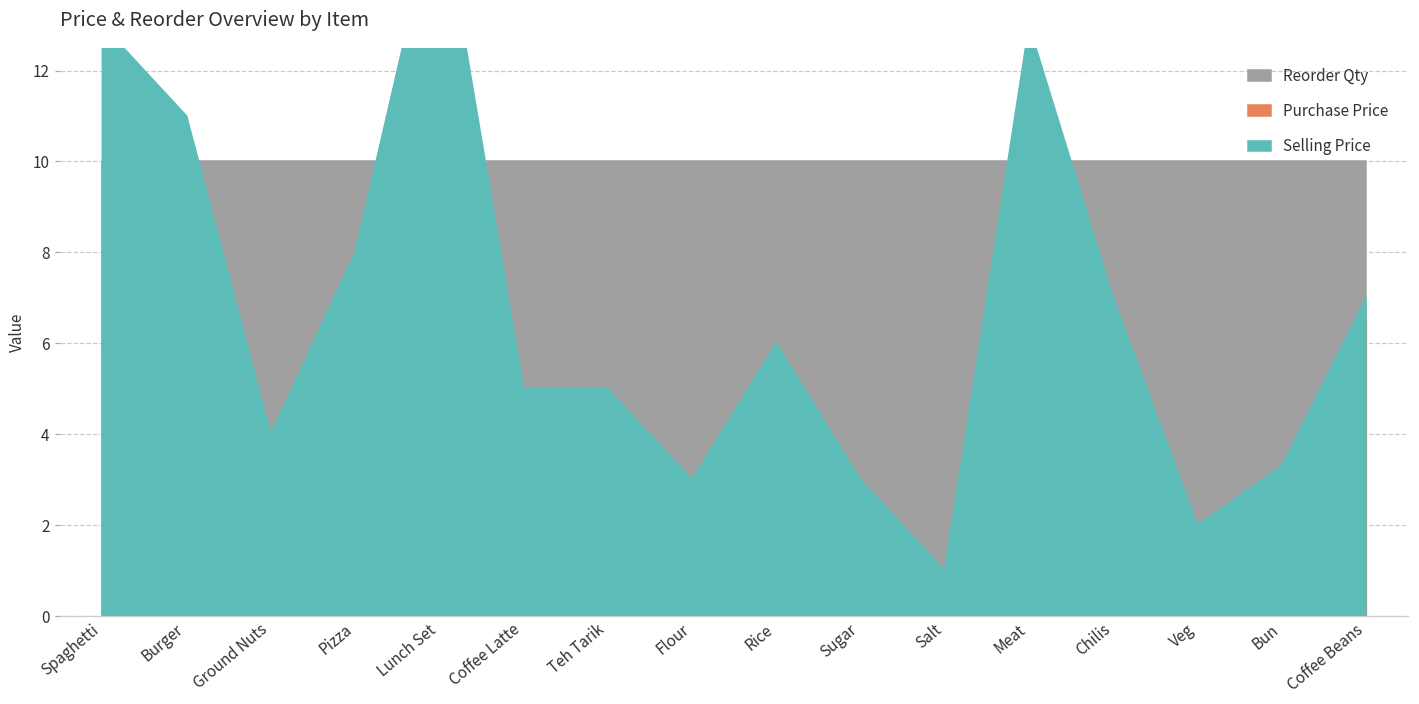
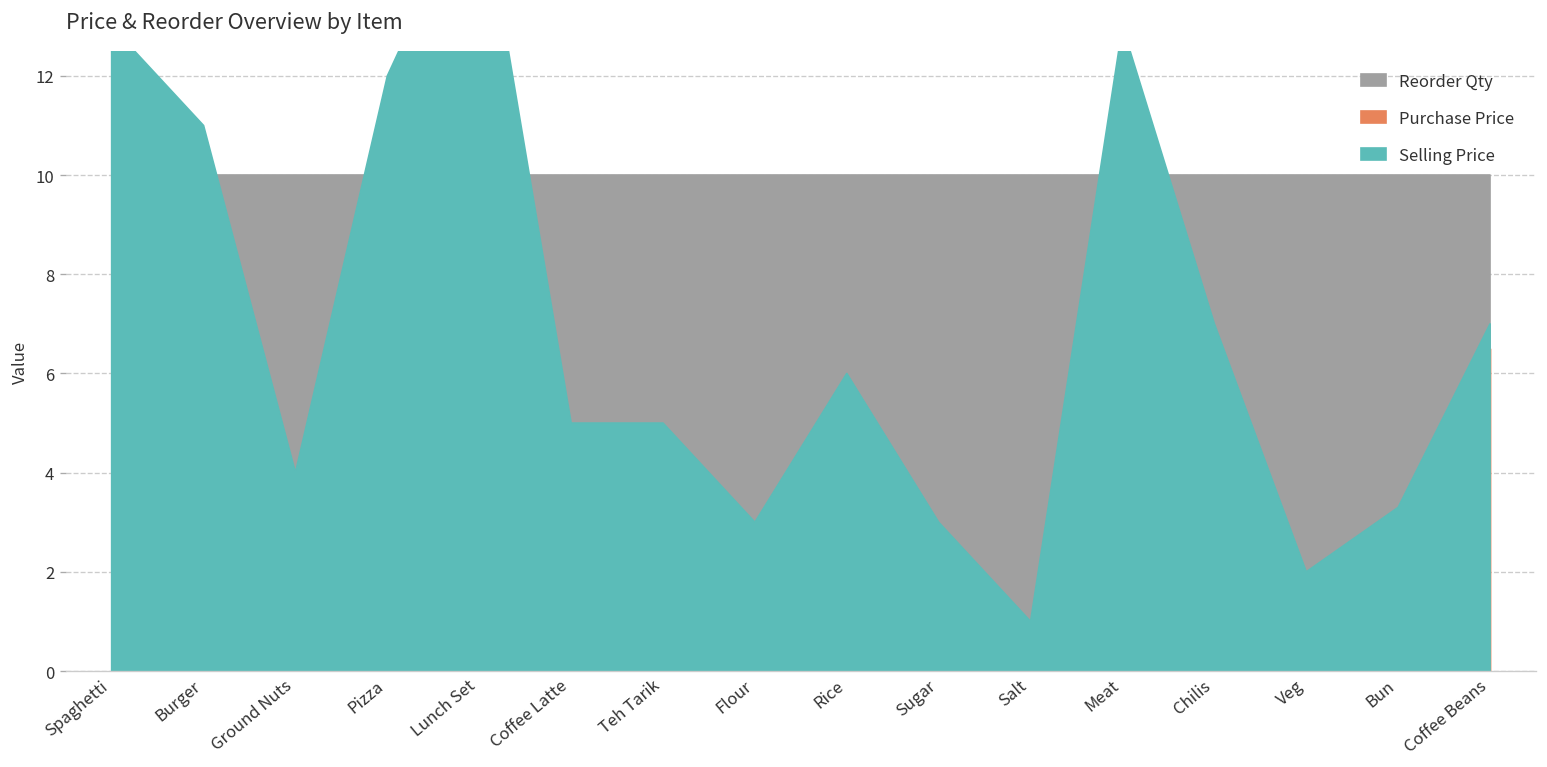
Selling Price, Pizza: 8 -> 12
